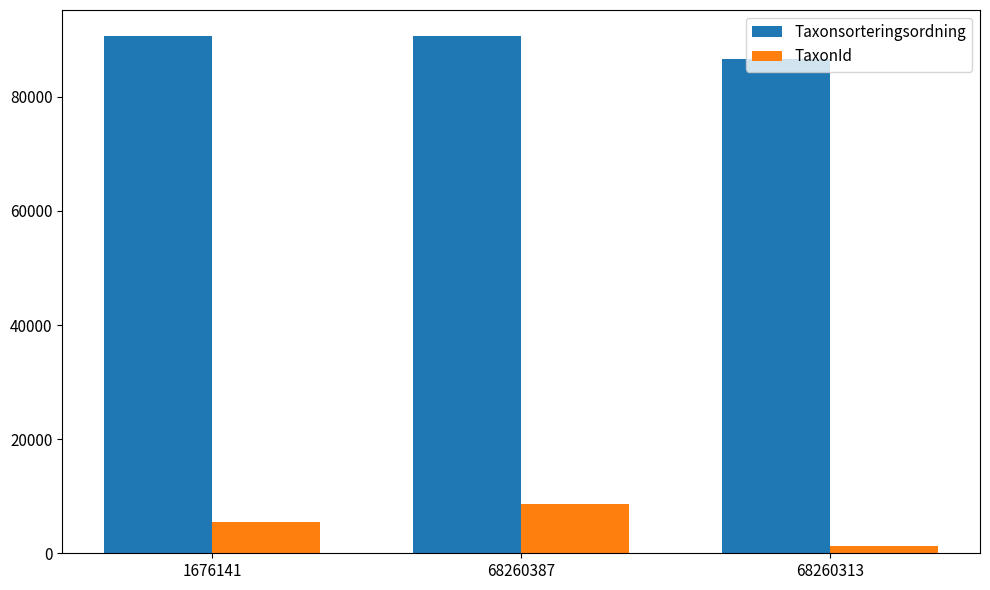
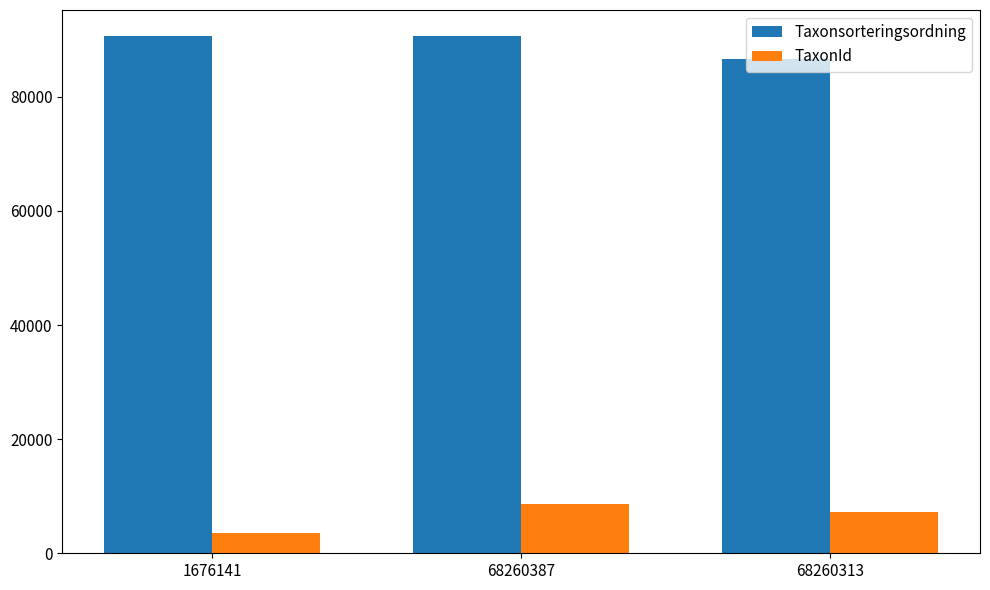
TaxonId, 1676141: 5000 -> 4000
TaxonId, 68260313: 1000 -> 7000
